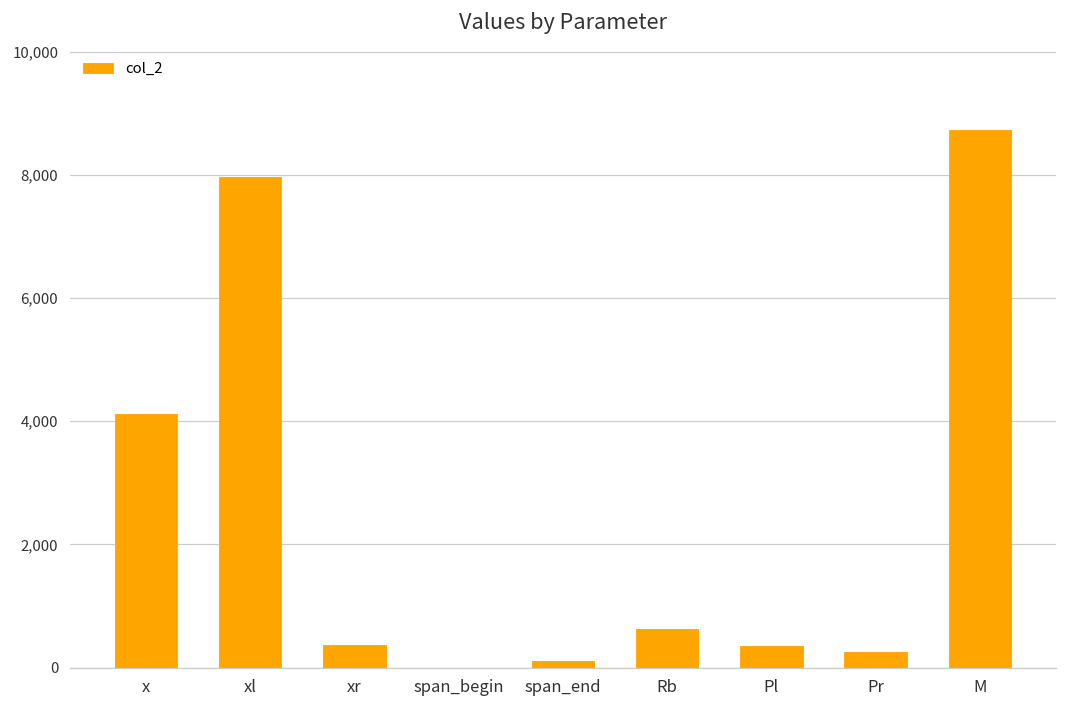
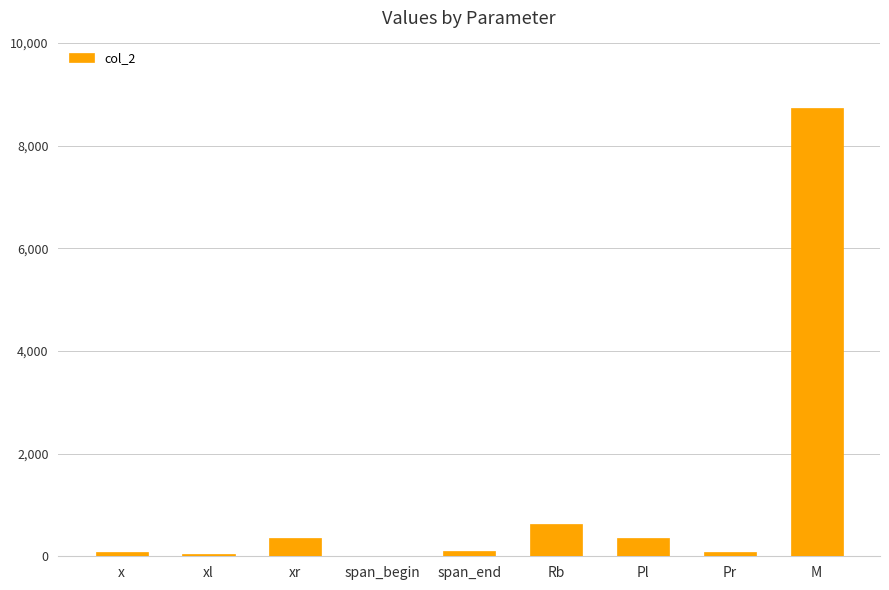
x: 4,100 -> 100
xl: 8,000 -> 100
Pr: 200 -> 100
